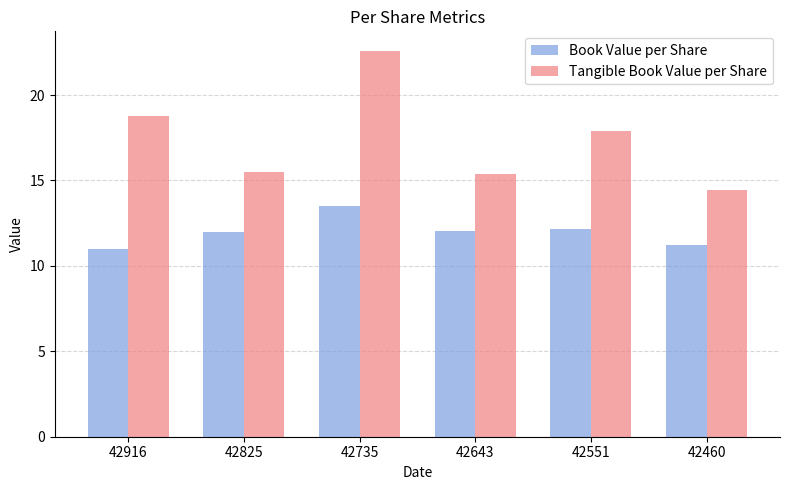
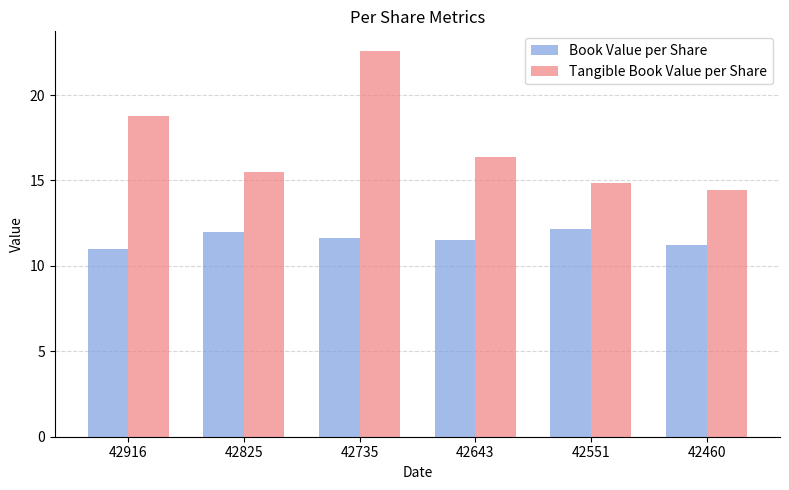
Book Value per Share, 42735: 13.5 -> 11.6
Book Value per Share, 42643: 12.0 -> 11.5
Tangible Book Value per Share, 42643: 15.4 -> 16.4
Tangible Book Value per Share, 42551: 17.9 -> 14.9
